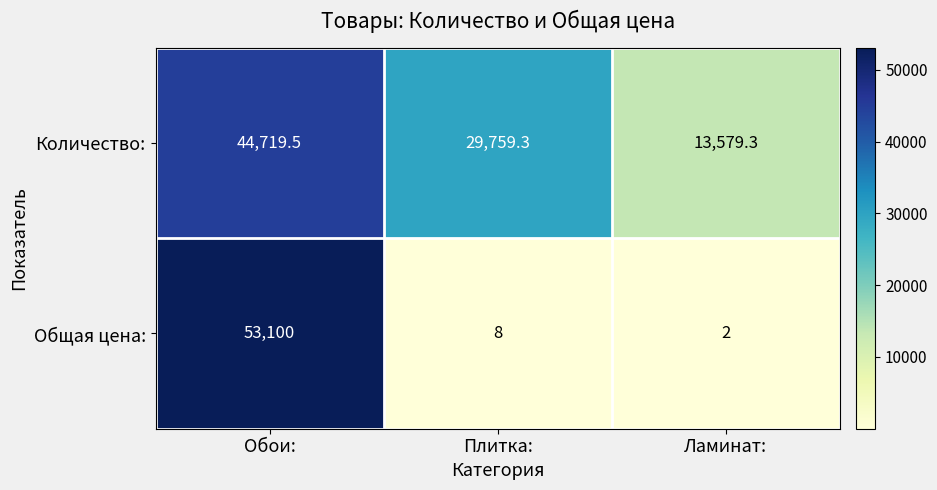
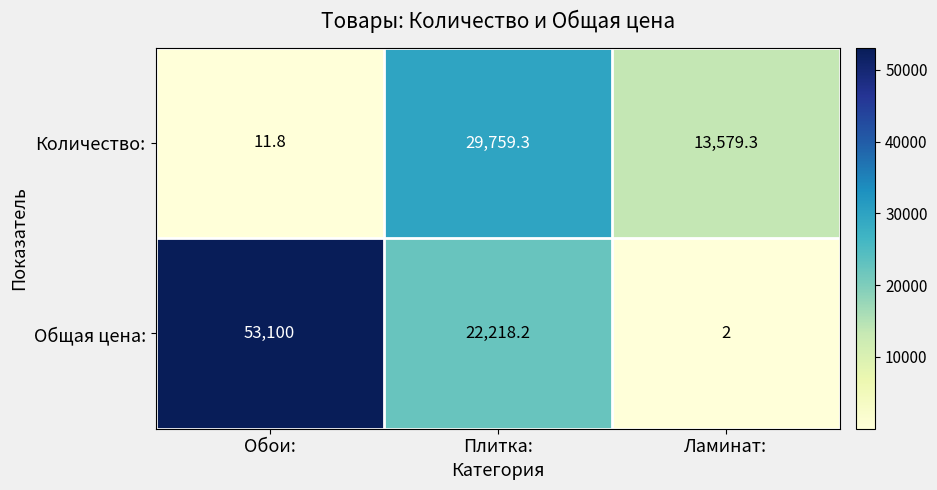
Количество:, Обои:: 44,719.5 -> 11.8
Общая цена:, Плитка:: 8 -> 22,218.2
